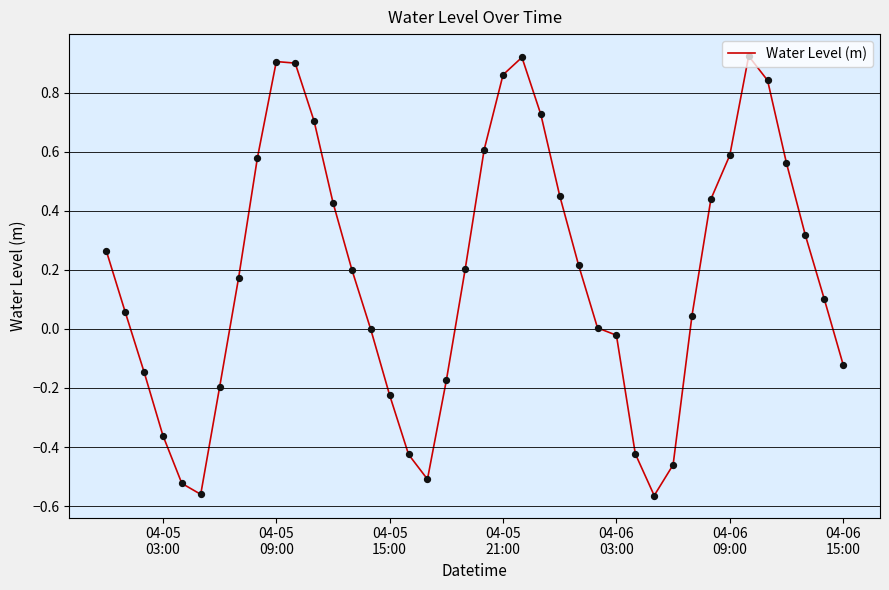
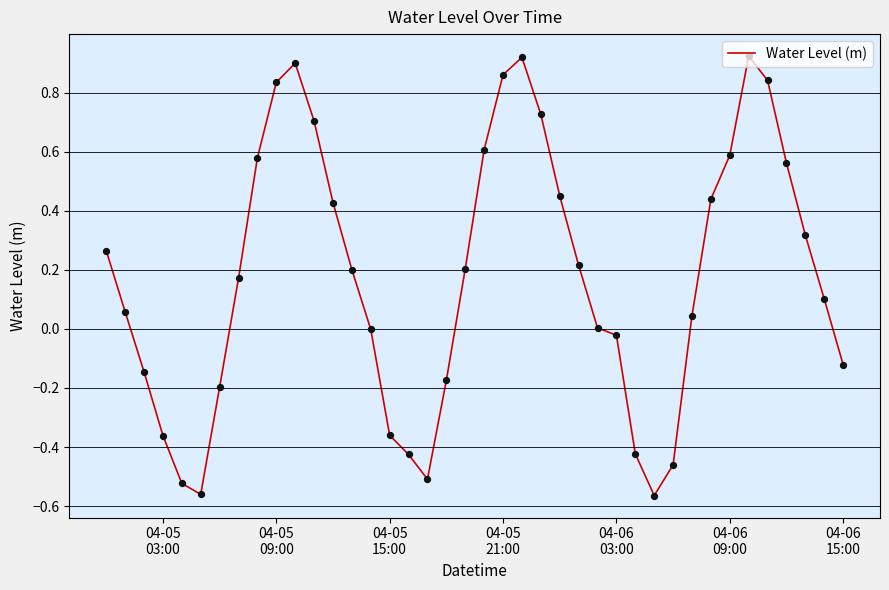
04-05 09:00: 0.90 -> 0.83
04-05 15:00: -0.22 -> -0.36
